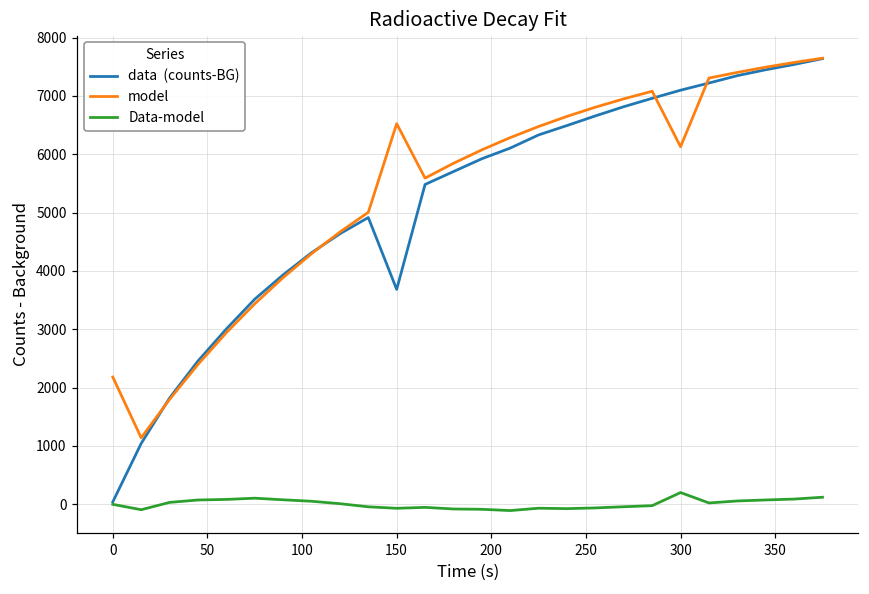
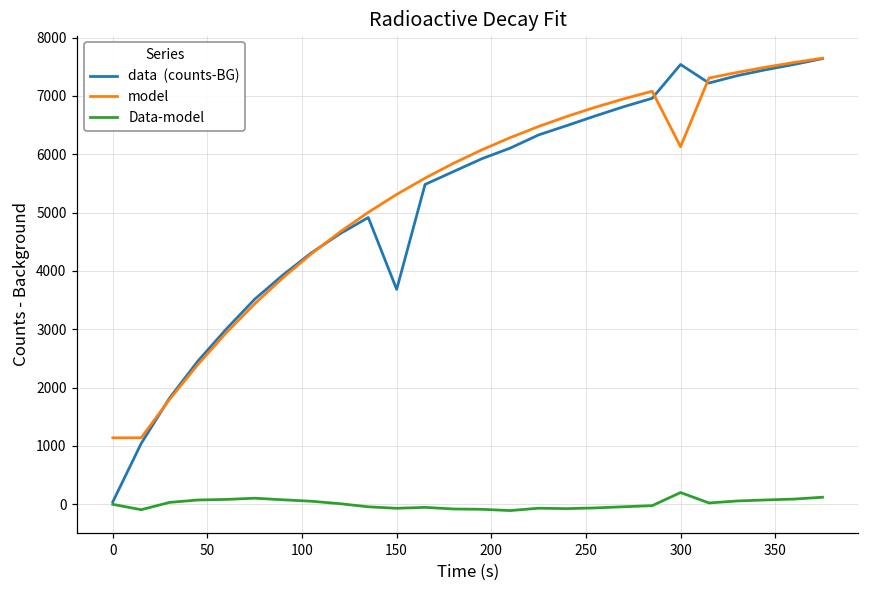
model, 0: 2200 -> 1100
model, 150: 6500 -> 5300
data (counts-BG), 300: 7100 -> 7500
